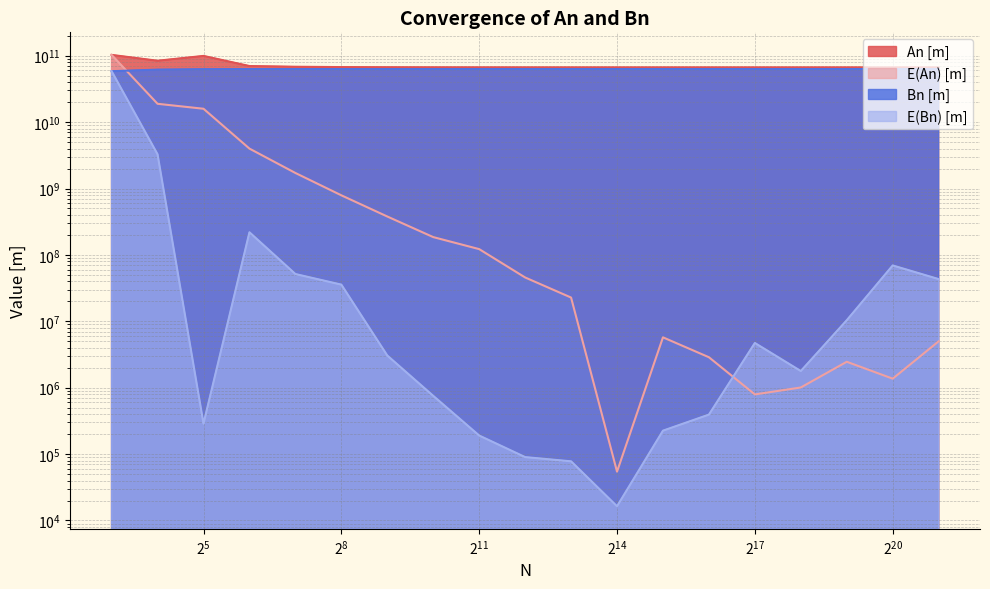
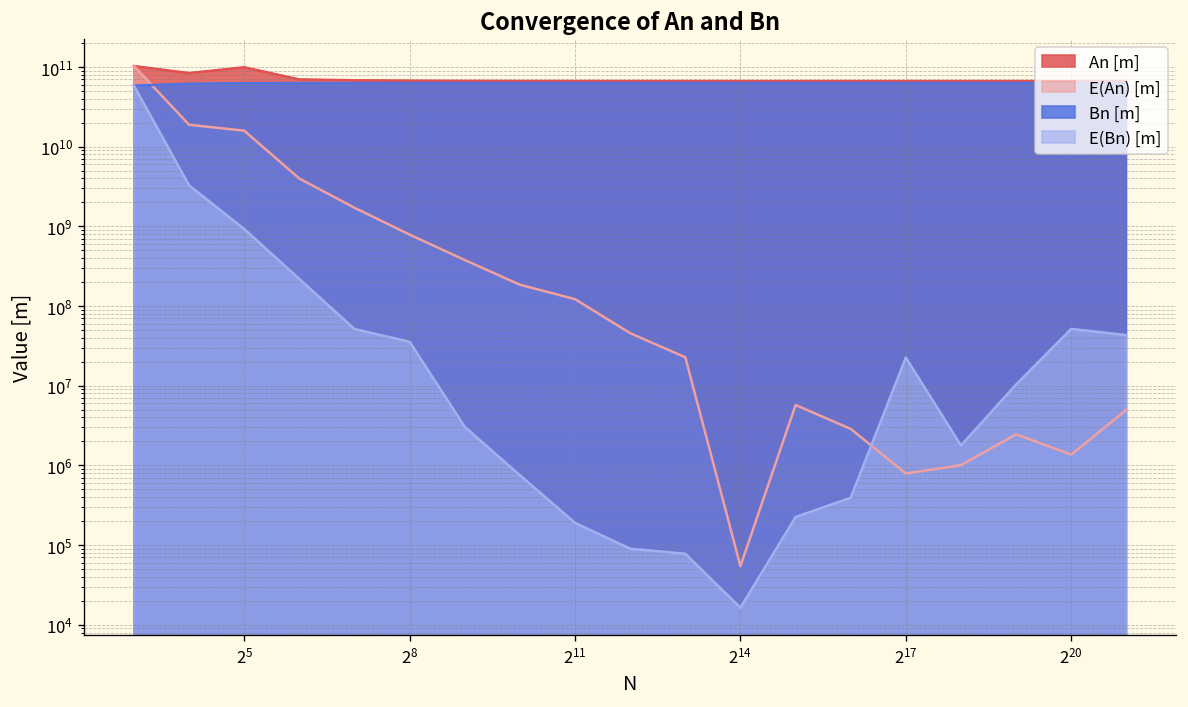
E(Bn) [m], 2^5: 290000 -> 900000000
E(Bn) [m], 2^17: 5000000 -> 23000000
E(Bn) [m], 2^20: 70000000 -> 50000000
